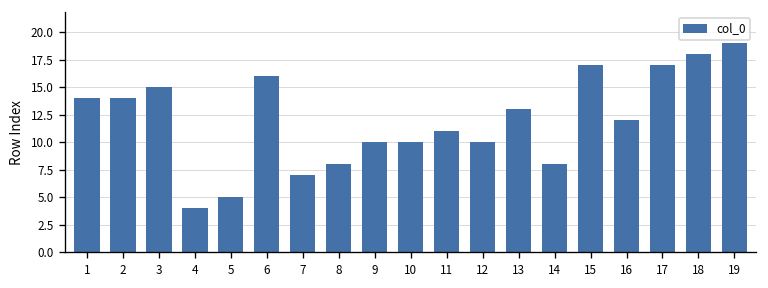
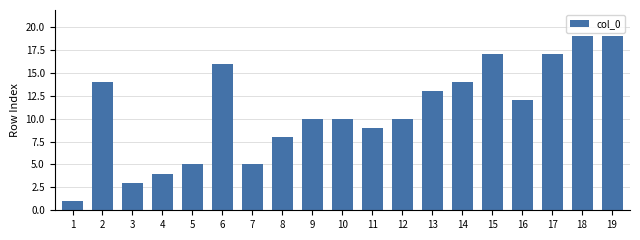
1: 14 -> 1
3: 15 -> 3
7: 7 -> 5
11: 11 -> 9
14: 8 -> 14
18: 18 -> 19
